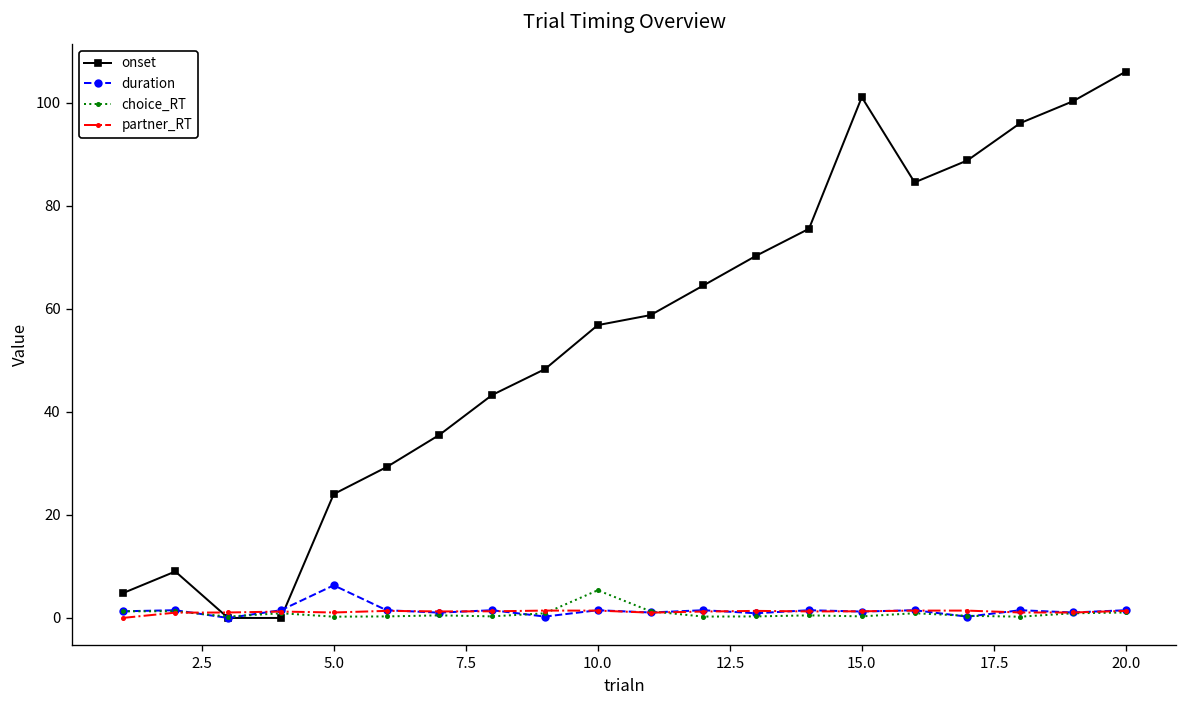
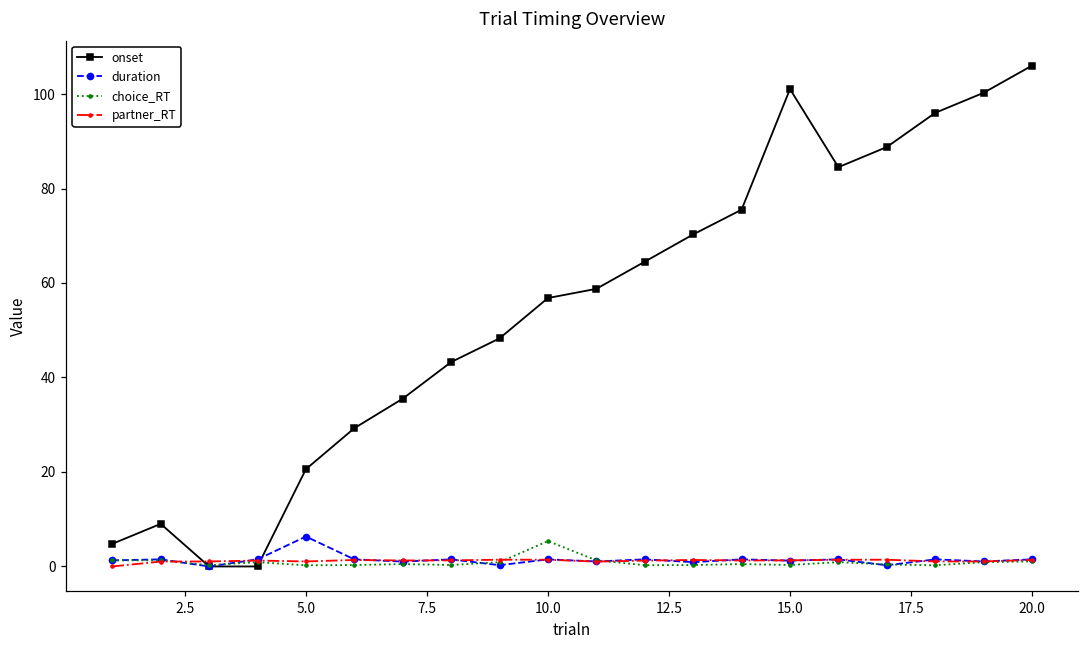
onset, 5.0: 24 -> 21
